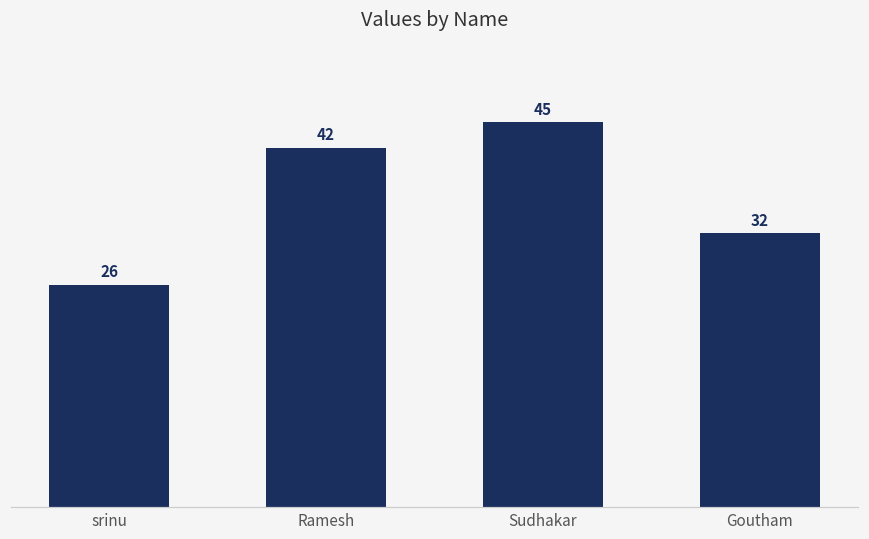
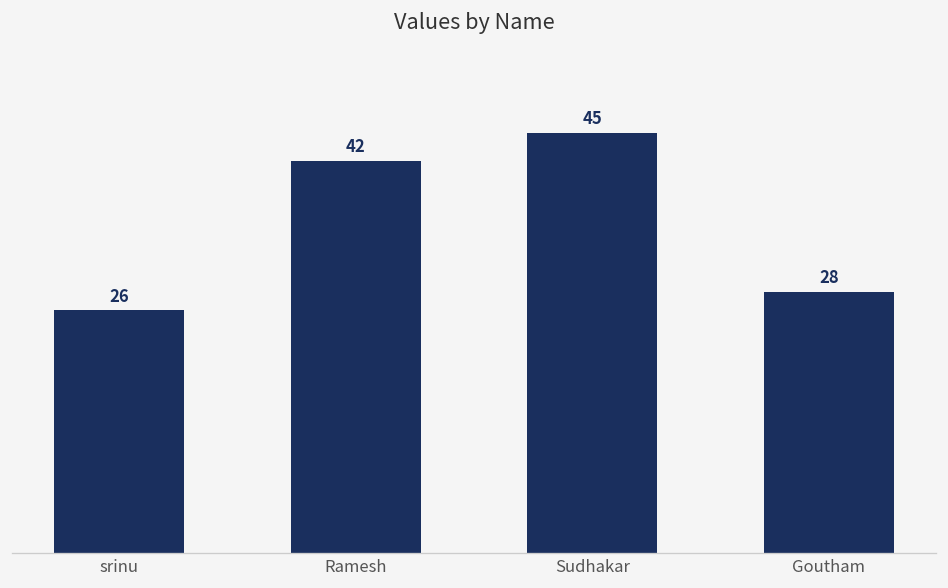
Goutham: 32 -> 28
